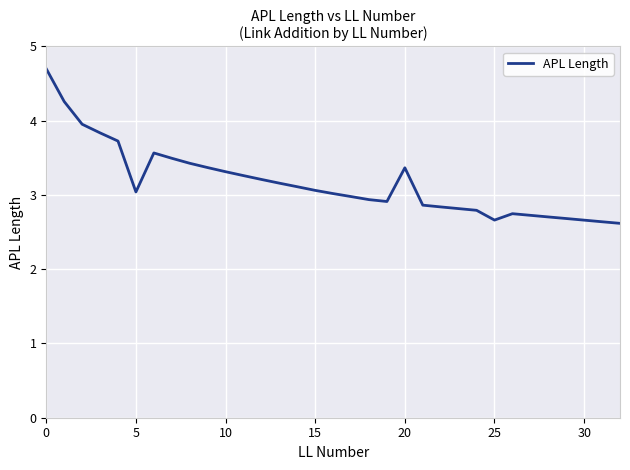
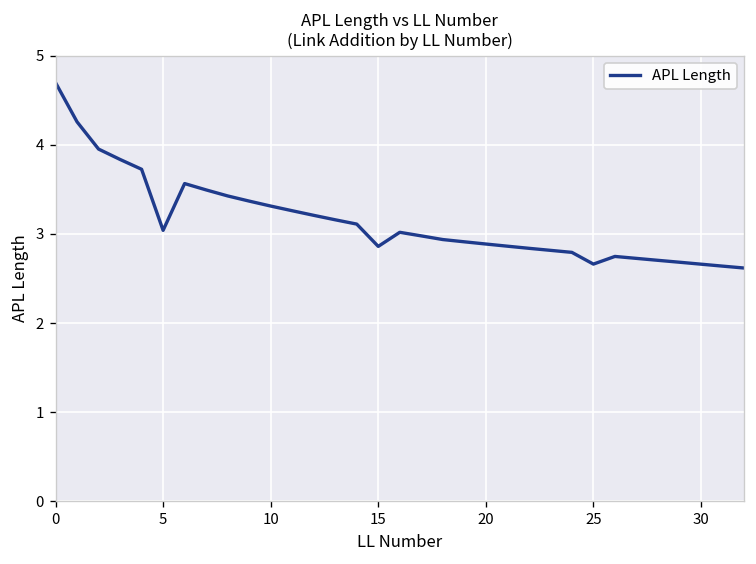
15: 3.1 -> 2.9
20: 3.4 -> 2.9
